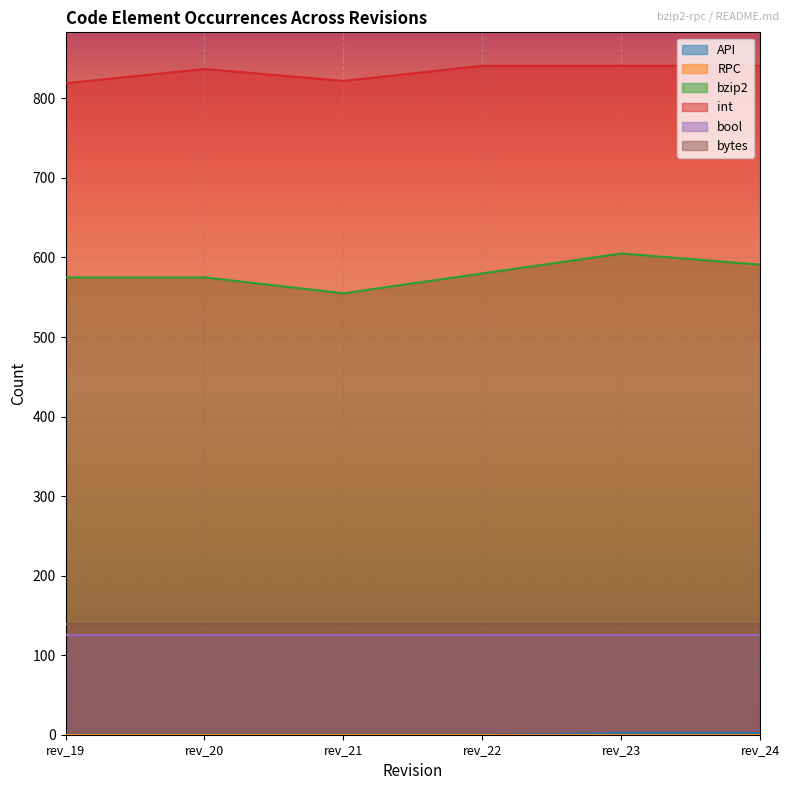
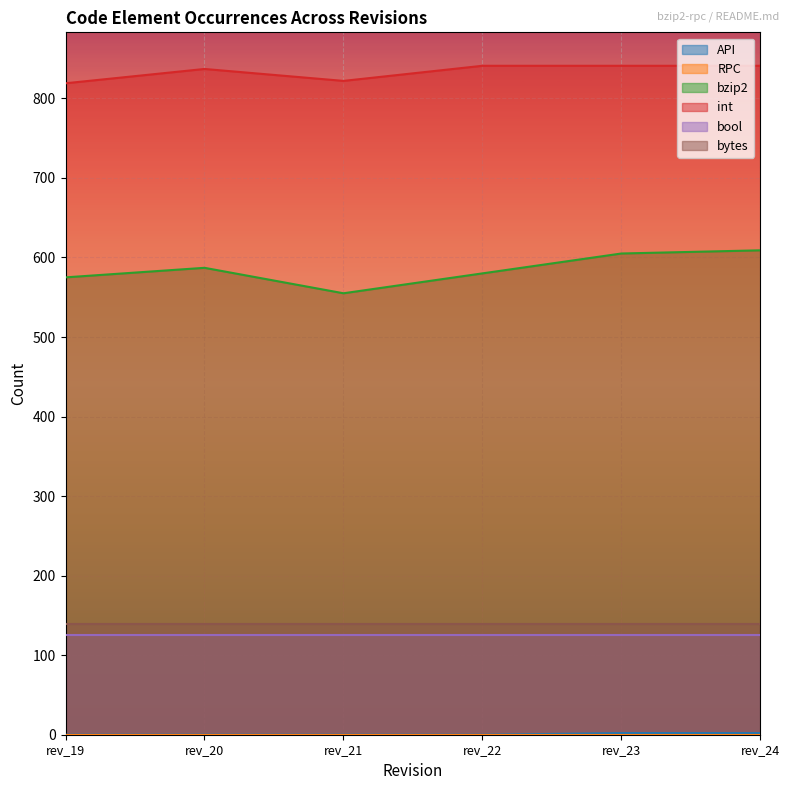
bzip2, rev_20: 580 -> 590
bzip2, rev_24: 590 -> 610
